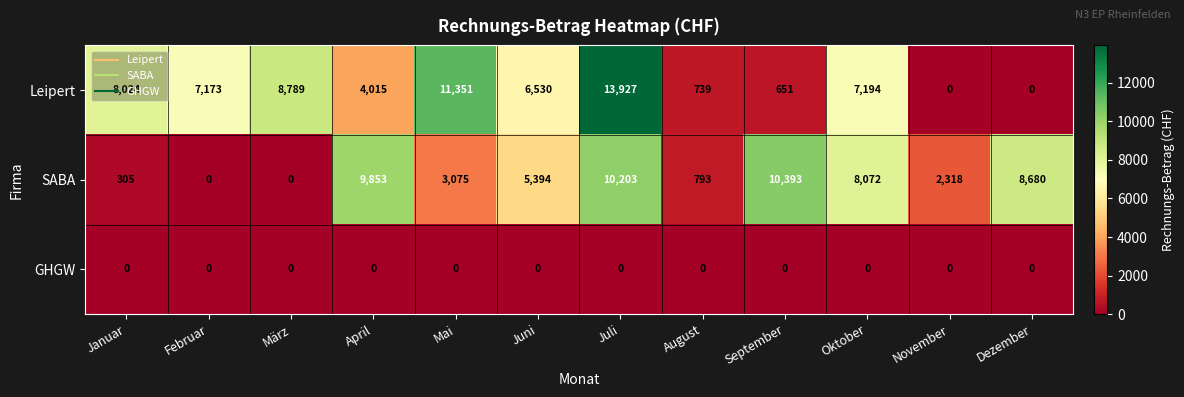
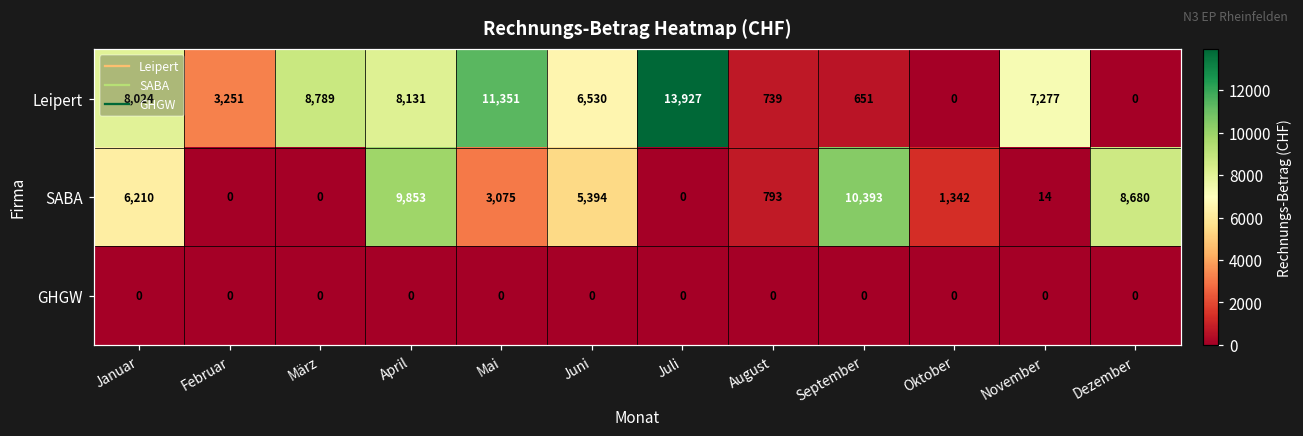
Leipert, Februar: 7,173 -> 3,251
Leipert, April: 4,015 -> 8,131
Leipert, Oktober: 7,194 -> 0
Leipert, November: 0 -> 7,277
SABA, Januar: 305 -> 6,210
SABA, Juli: 10,203 -> 0
SABA, Oktober: 8,072 -> 1,342
SABA, November: 2,318 -> 14
